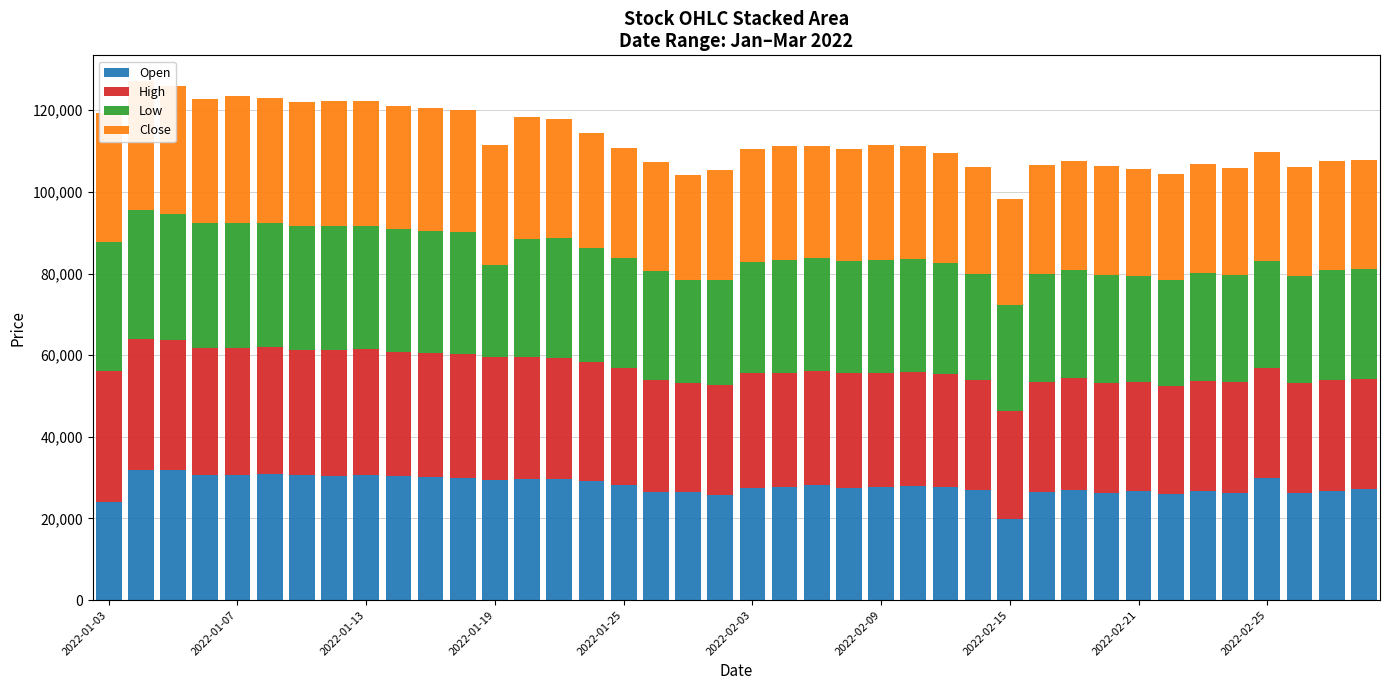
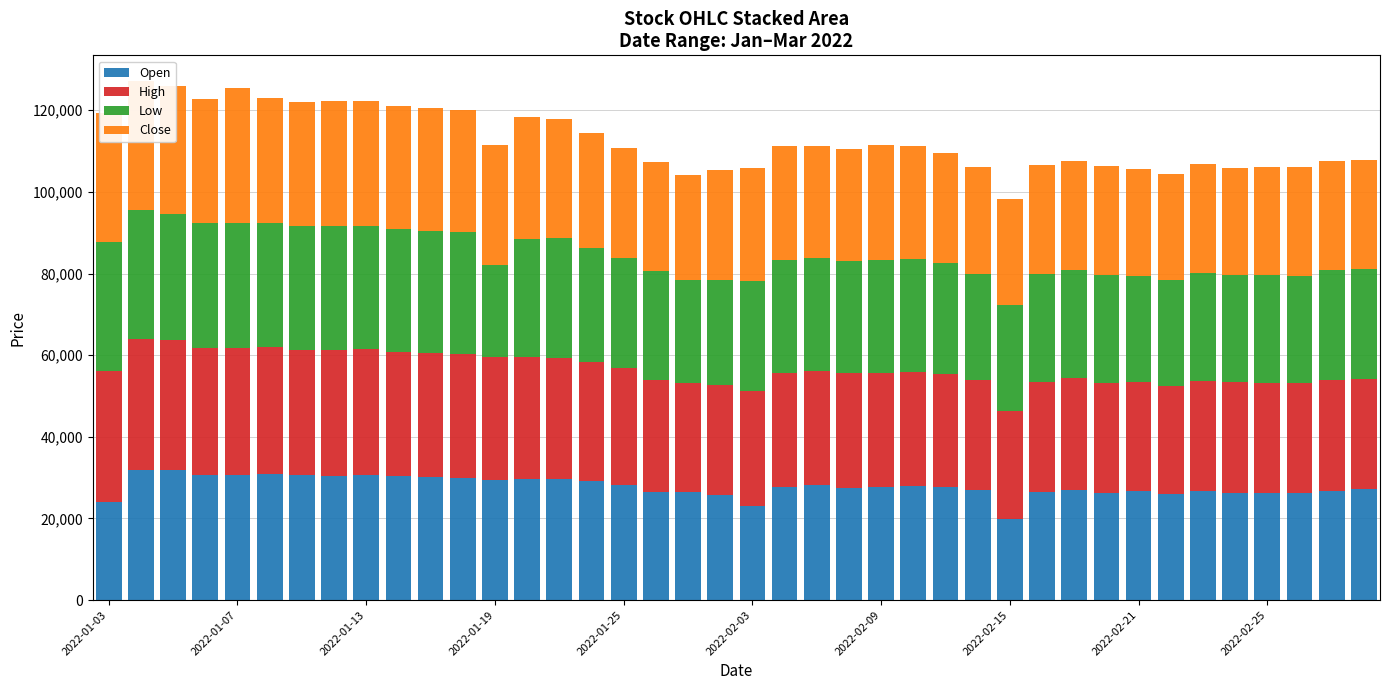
Close, 2022-01-07: 31,000 -> 33,000
Open, 2022-02-03: 28,000 -> 23,000
Open, 2022-02-25: 30,000 -> 26,000
